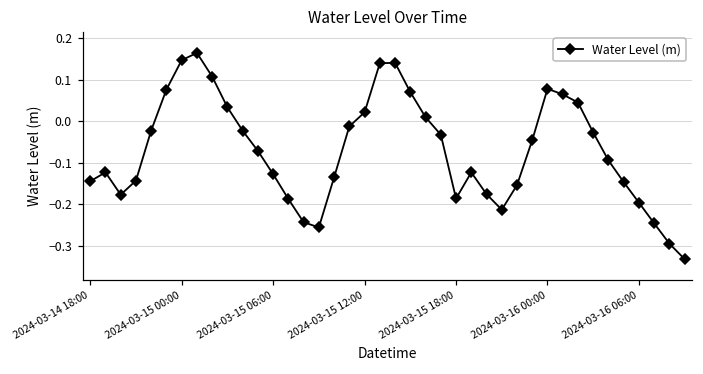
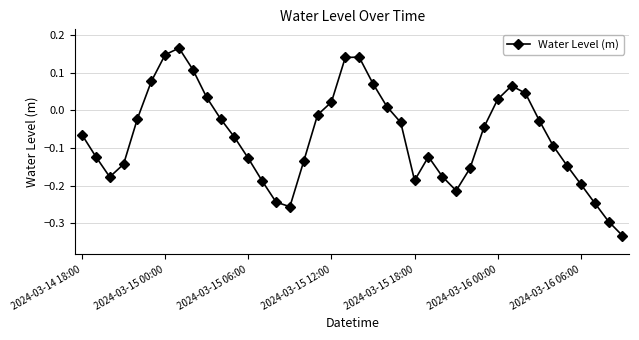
2024-03-14 18:00: -0.14 -> -0.06
2024-03-16 00:00: 0.08 -> 0.03
